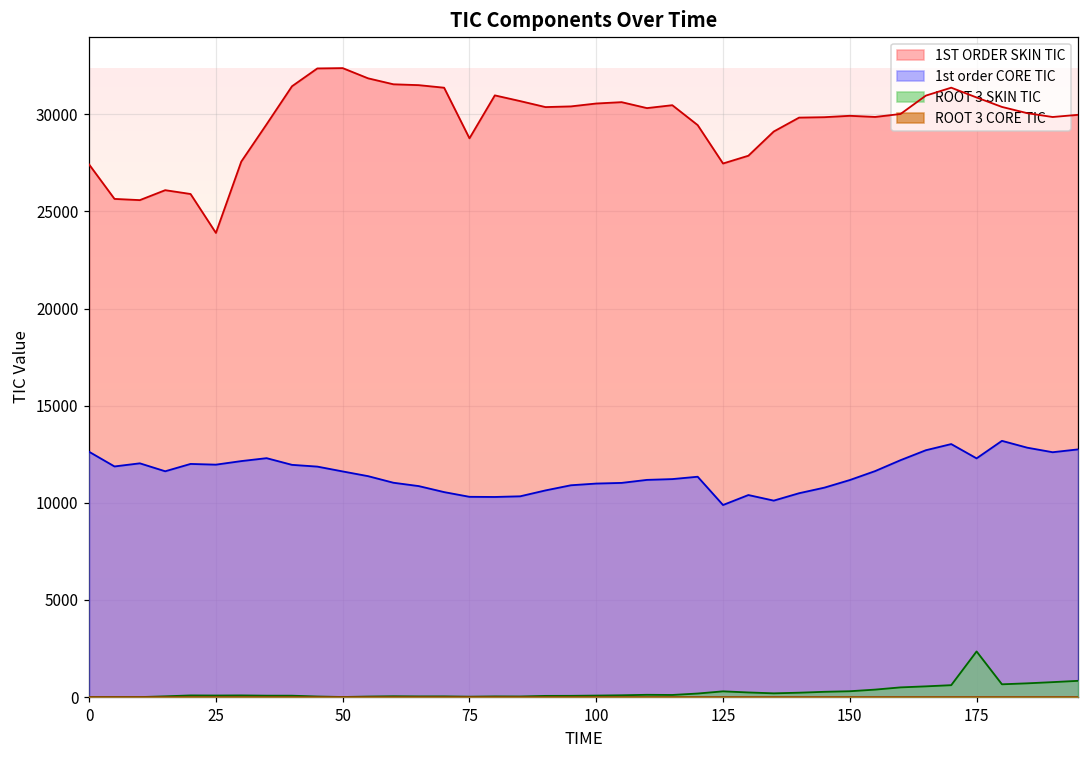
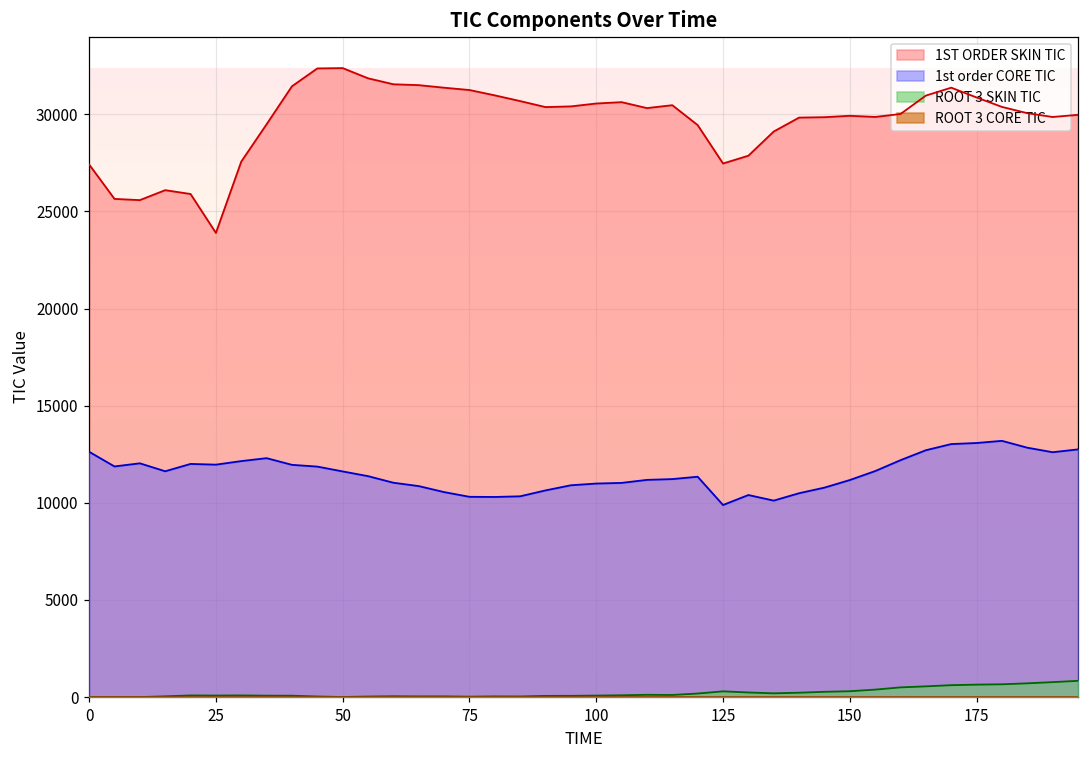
1ST ORDER SKIN TIC, 75: 28800 -> 31300
1st order CORE TIC, 175: 12300 -> 13100
ROOT 3 SKIN TIC, 175: 2300 -> 600
